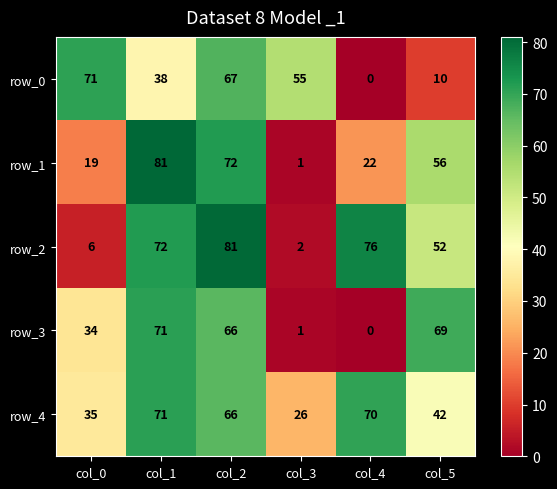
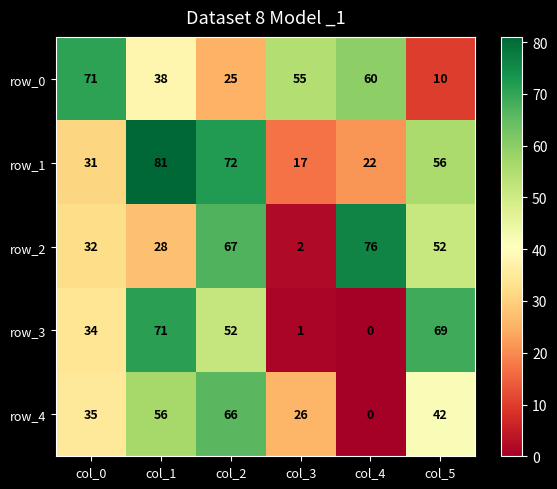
row_0, col_2: 67 -> 25
row_0, col_4: 0 -> 60
row_1, col_0: 19 -> 31
row_1, col_3: 1 -> 17
row_2, col_0: 6 -> 32
row_2, col_1: 72 -> 28
row_2, col_2: 81 -> 67
row_3, col_2: 66 -> 52
row_4, col_1: 71 -> 56
row_4, col_4: 70 -> 0
